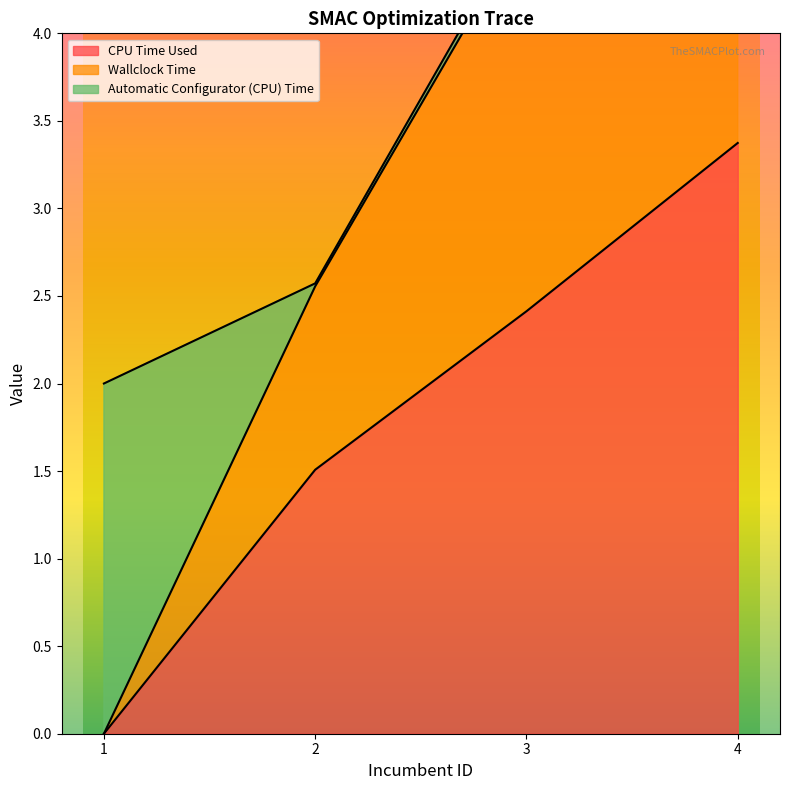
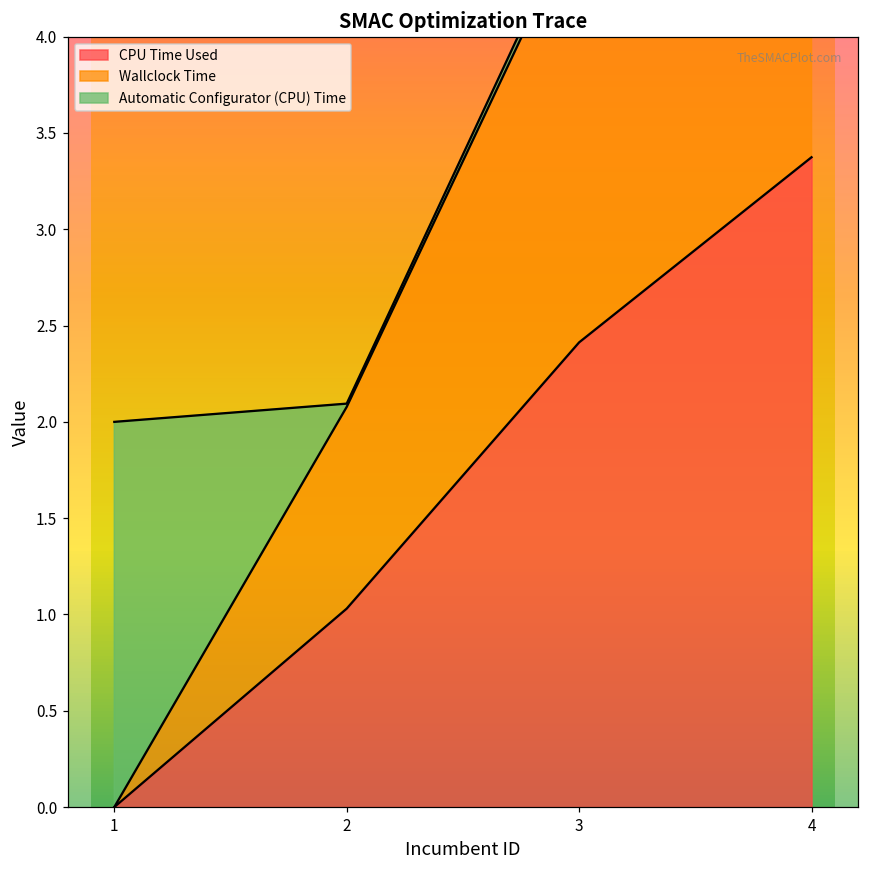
CPU Time Used, 2: 1.51 -> 1.03
